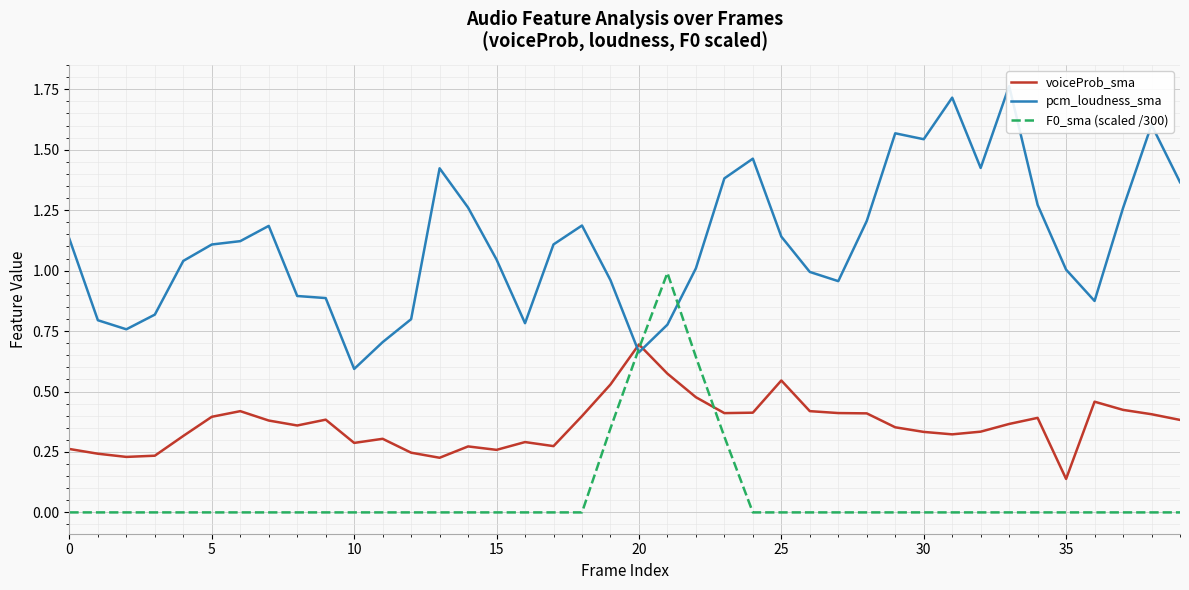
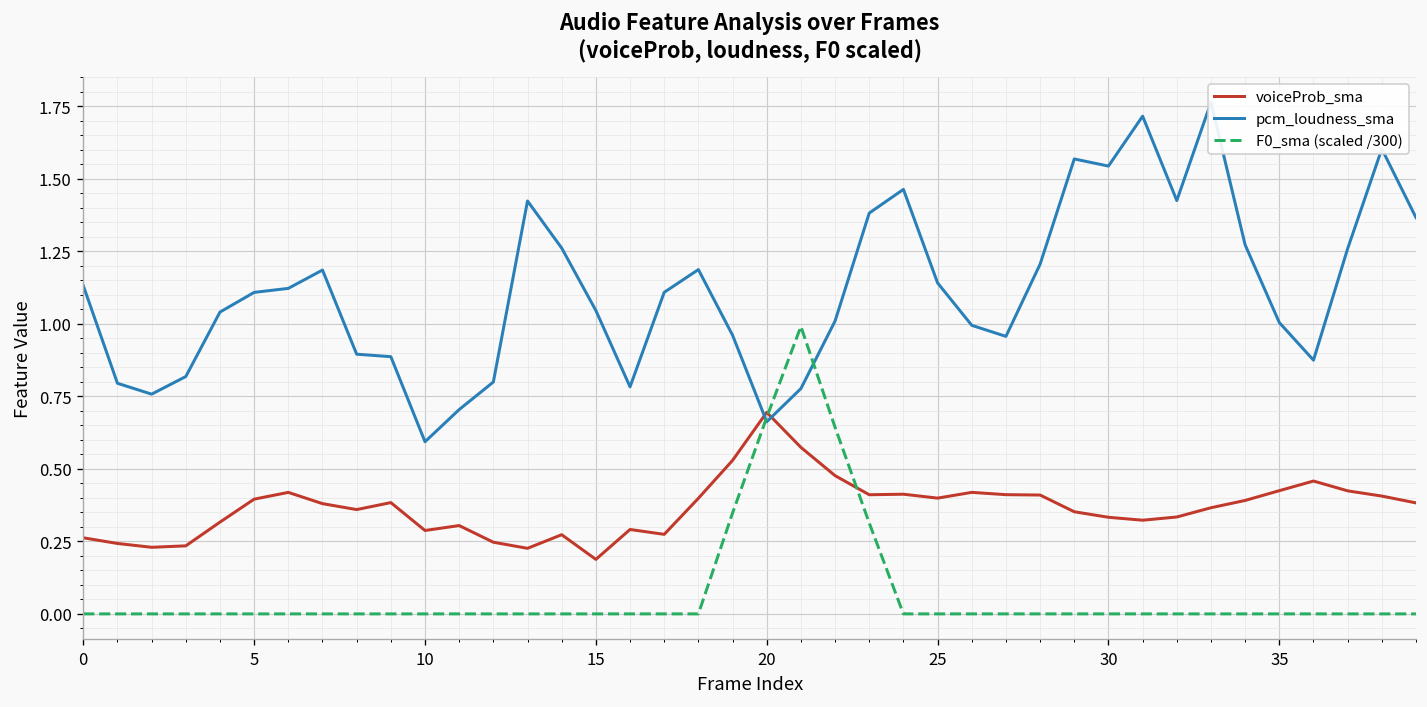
voiceProb_sma, 15: 0.26 -> 0.19
voiceProb_sma, 25: 0.55 -> 0.40
voiceProb_sma, 35: 0.14 -> 0.42
